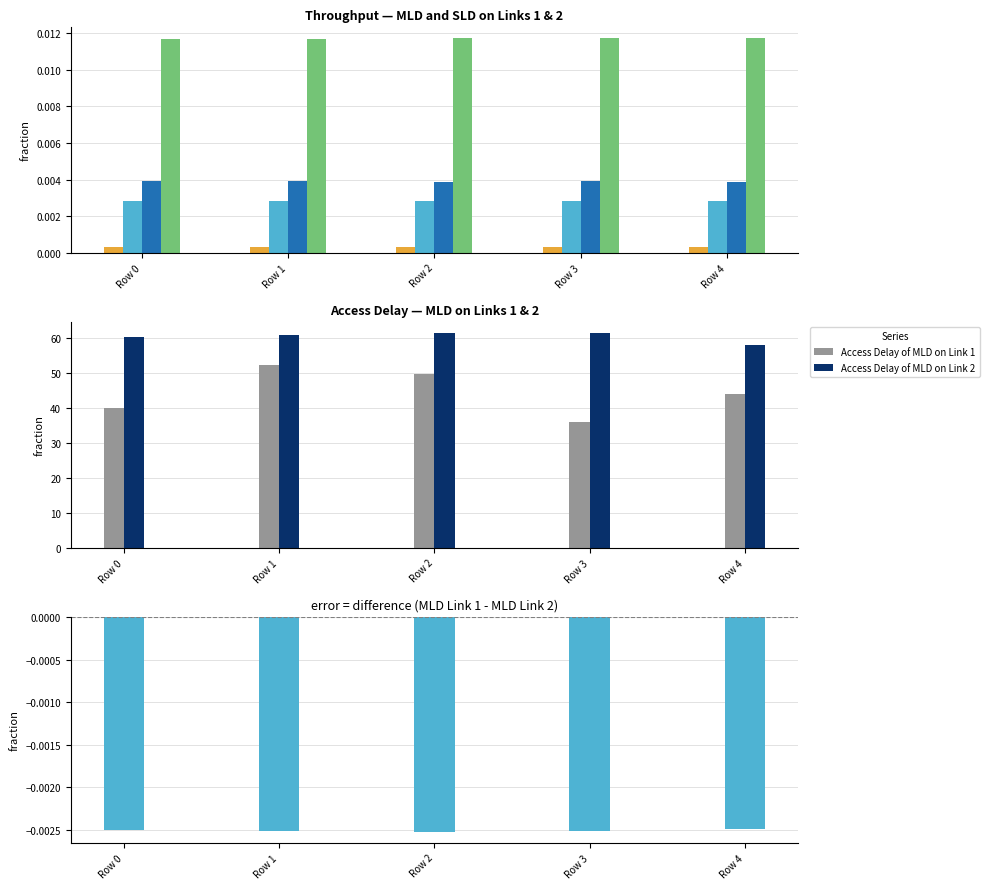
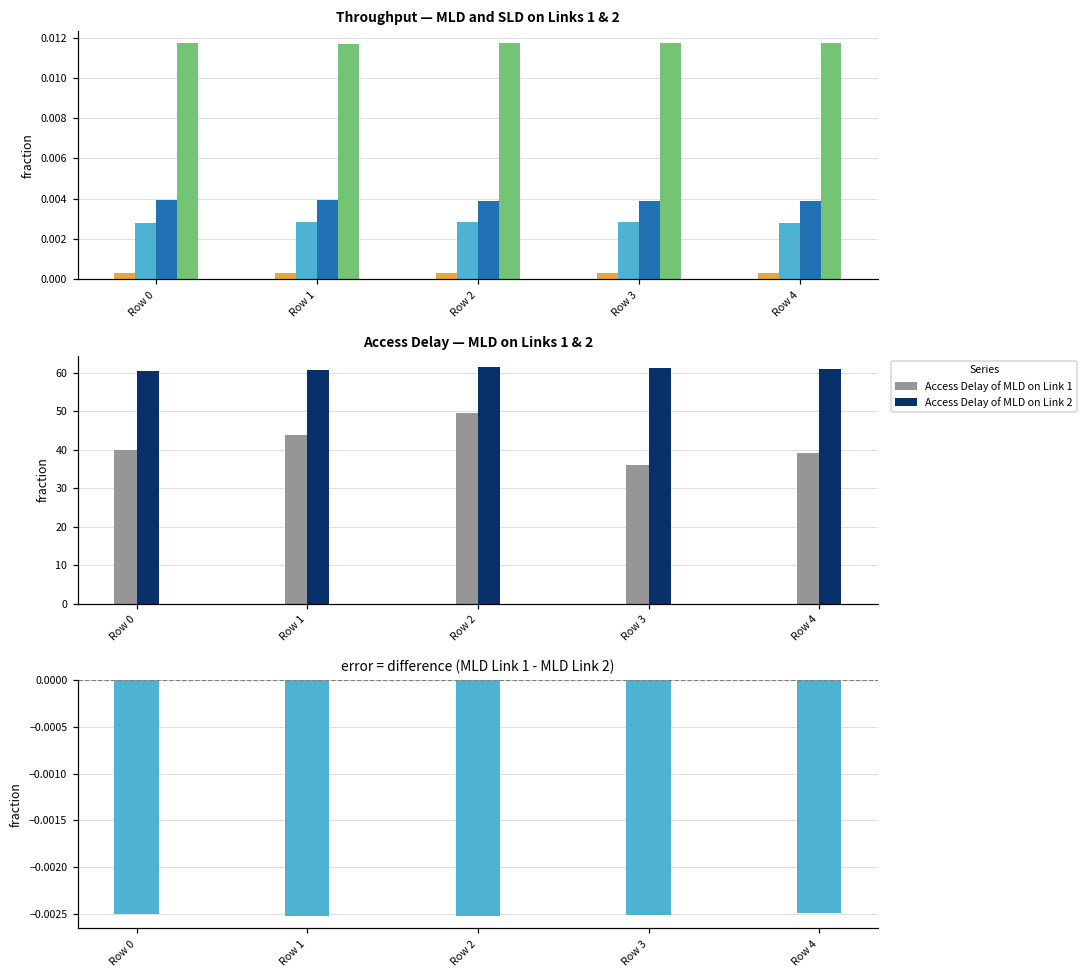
Access Delay — MLD on Links 1 & 2, Access Delay of MLD on Link 1, Row 1: 52 -> 44
Access Delay — MLD on Links 1 & 2, Access Delay of MLD on Link 1, Row 4: 44 -> 39
Access Delay — MLD on Links 1 & 2, Access Delay of MLD on Link 2, Row 4: 58 -> 61
